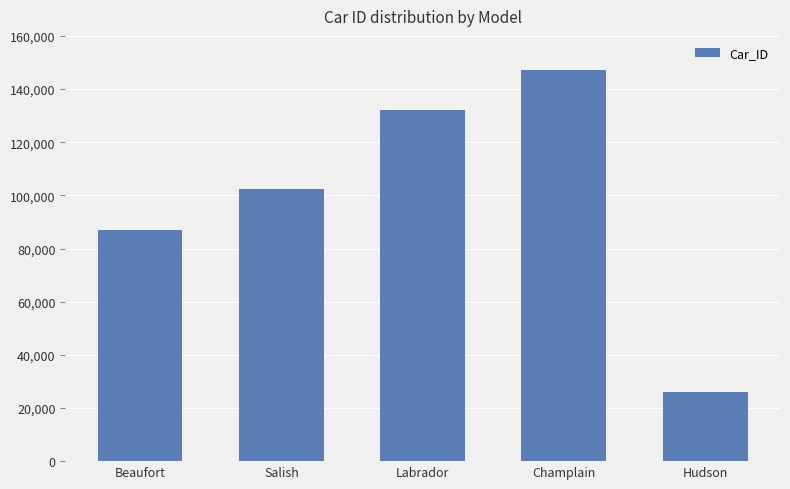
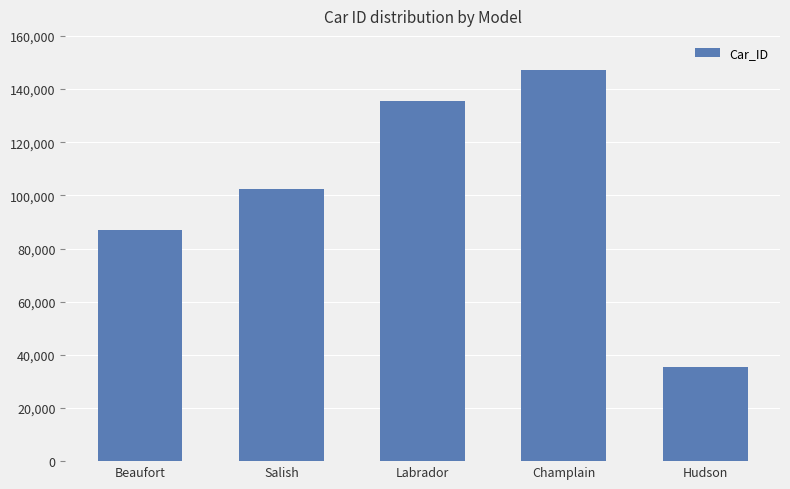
Labrador: 132,000 -> 135,000
Hudson: 26,000 -> 36,000
